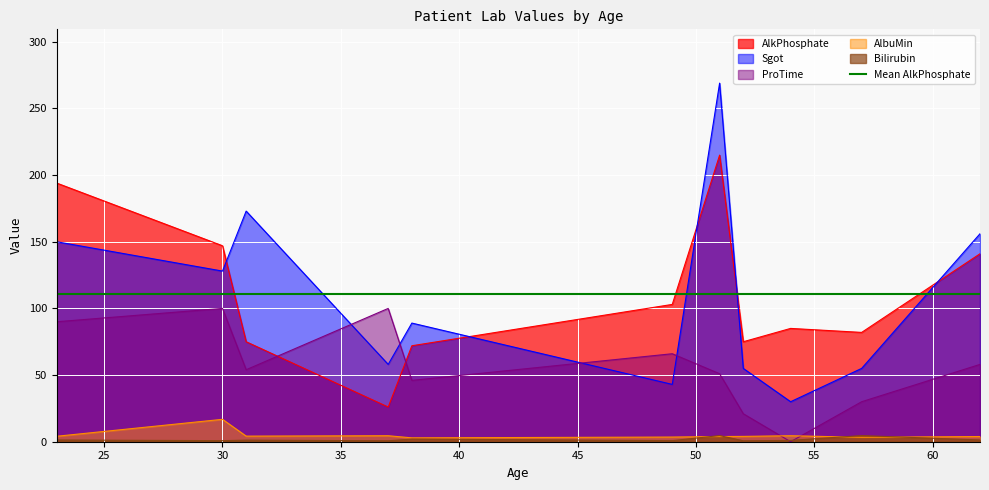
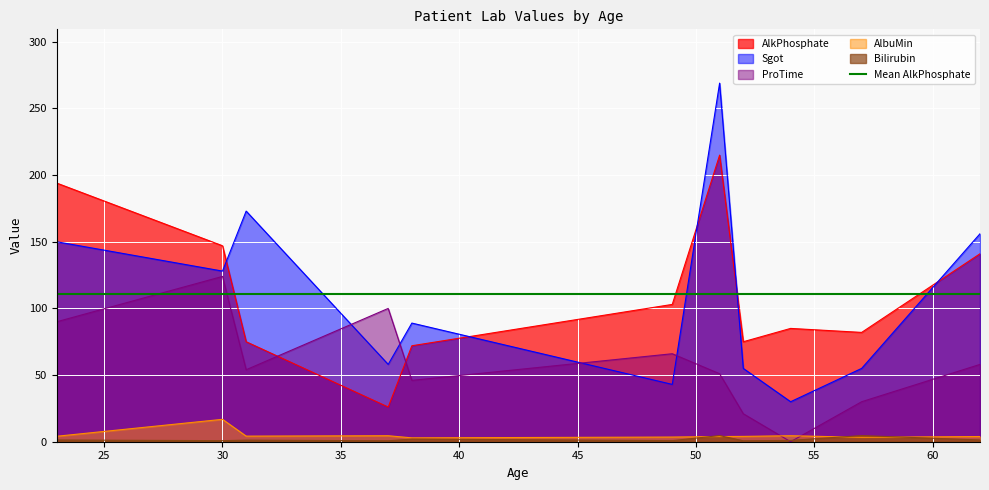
ProTime, 30: 100 -> 124
